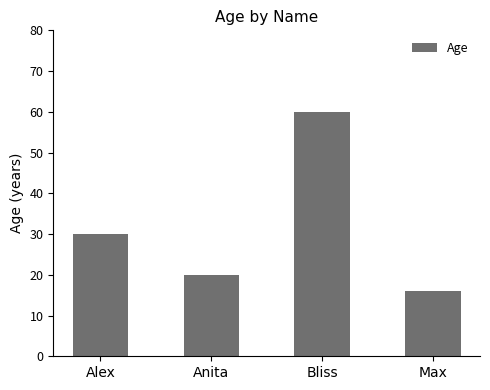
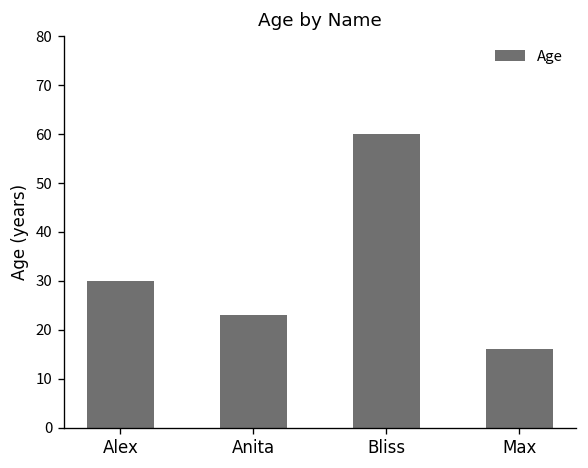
Anita: 20 -> 23
